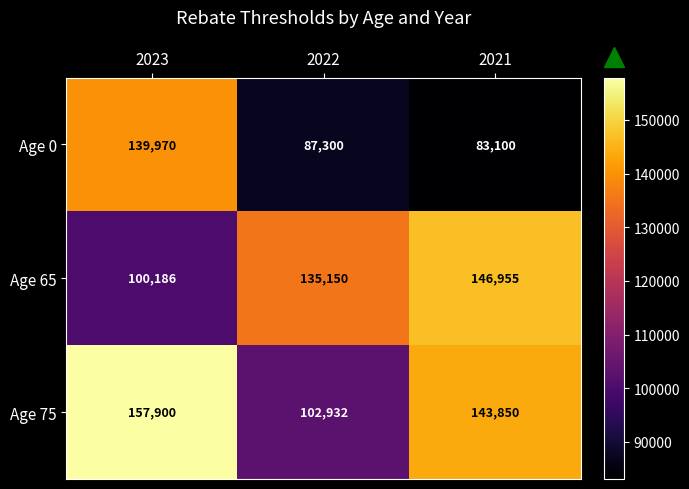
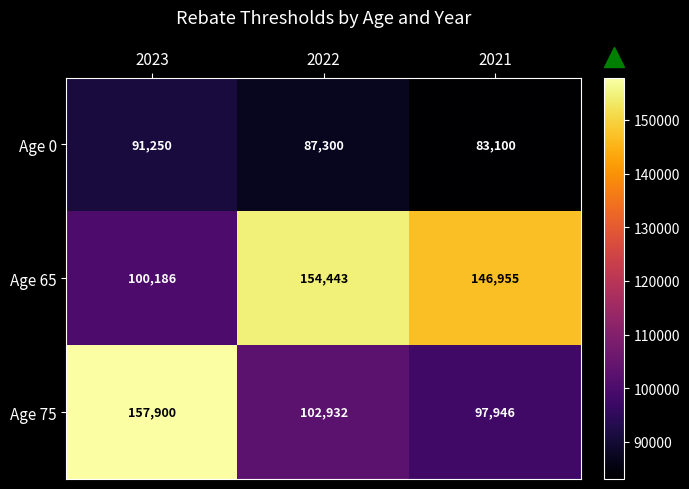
Age 0, 2023: 139,970 -> 91,250
Age 65, 2022: 135,150 -> 154,443
Age 75, 2021: 143,850 -> 97,946
